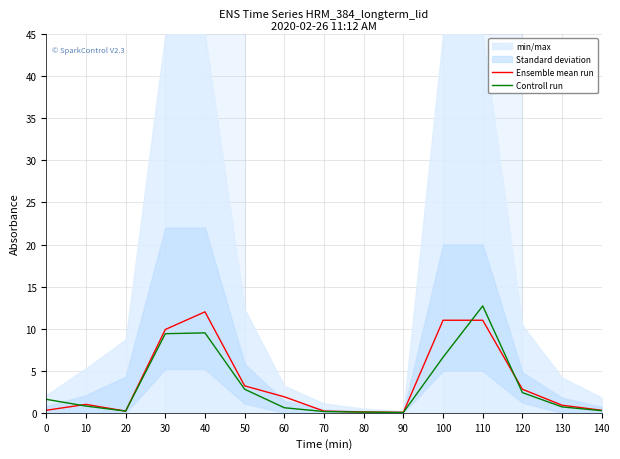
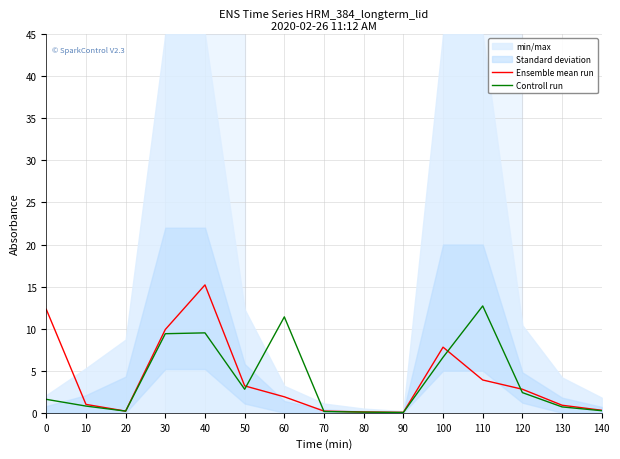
Ensemble mean run, 0: 0 -> 12
Ensemble mean run, 40: 12 -> 15
Controll run, 60: 1 -> 11
Ensemble mean run, 100: 11 -> 8
Ensemble mean run, 110: 11 -> 4
